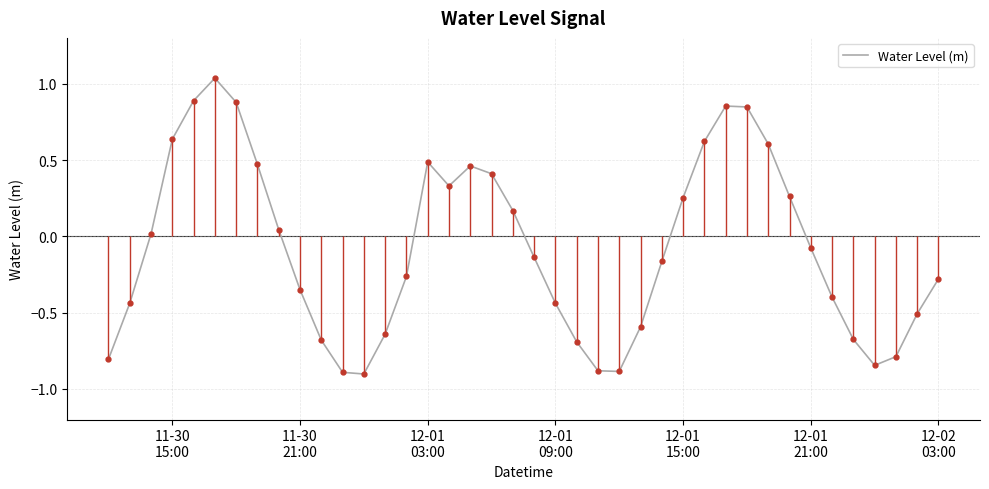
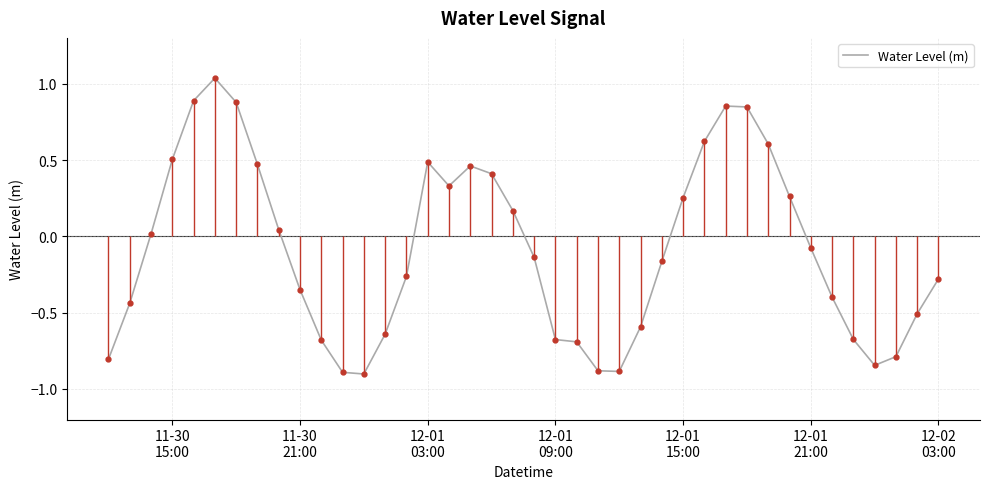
Water Level (m), 11-30 15:00: 0.64 -> 0.50
Water Level (m), 12-01 09:00: -0.44 -> -0.68
